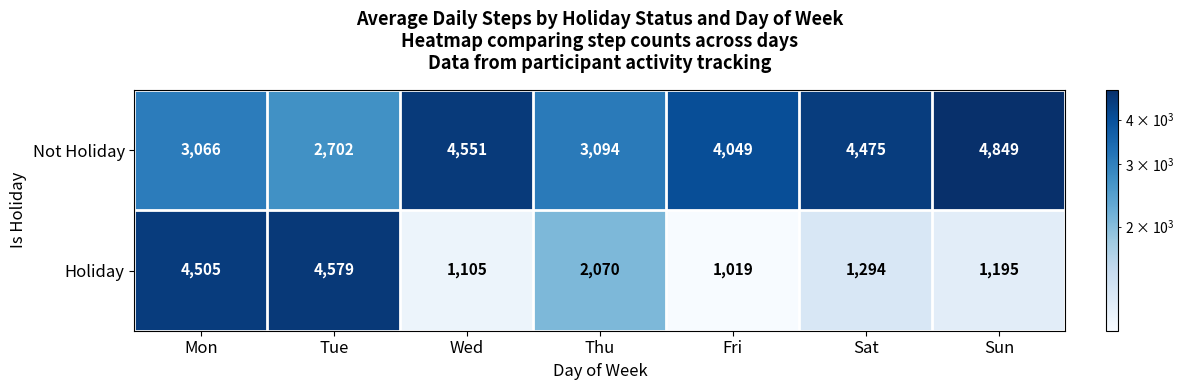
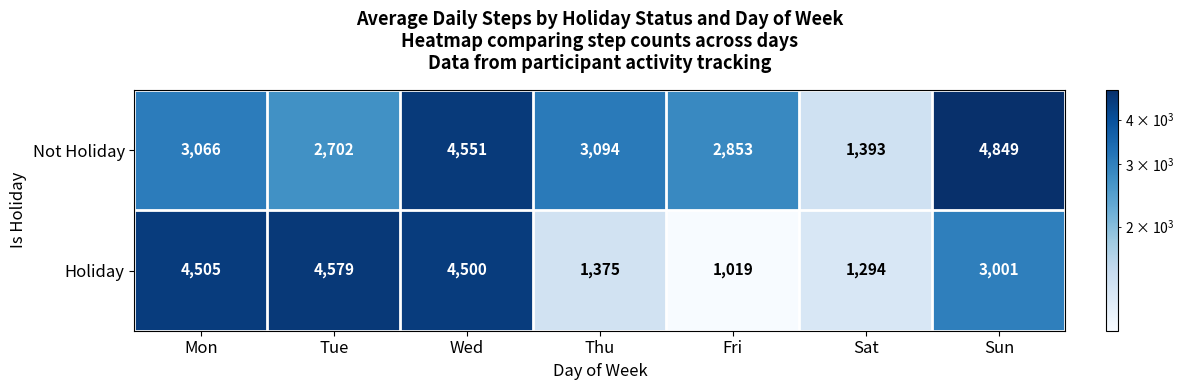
Not Holiday, Fri: 4,049 -> 2,853
Not Holiday, Sat: 4,475 -> 1,393
Holiday, Wed: 1,105 -> 4,500
Holiday, Thu: 2,070 -> 1,375
Holiday, Sun: 1,195 -> 3,001
